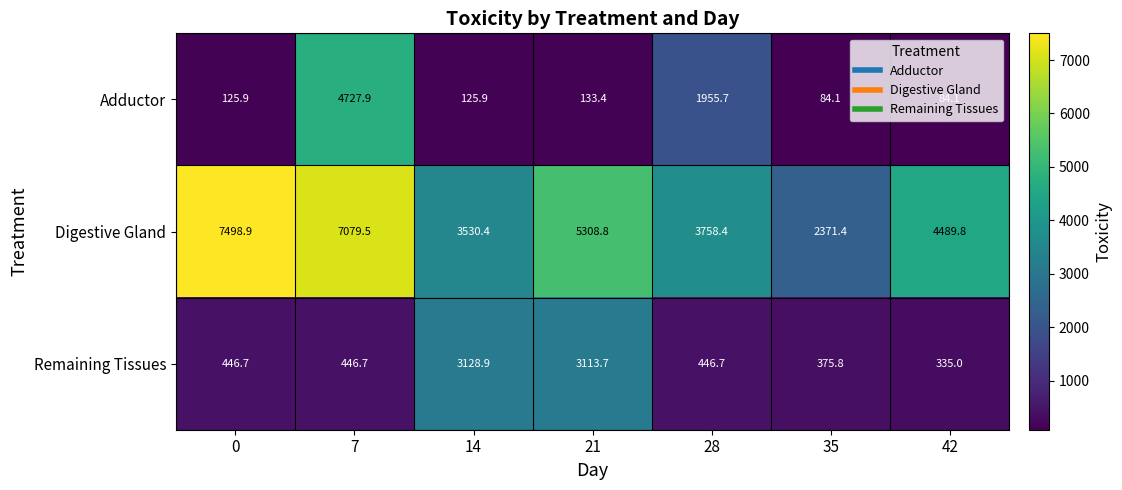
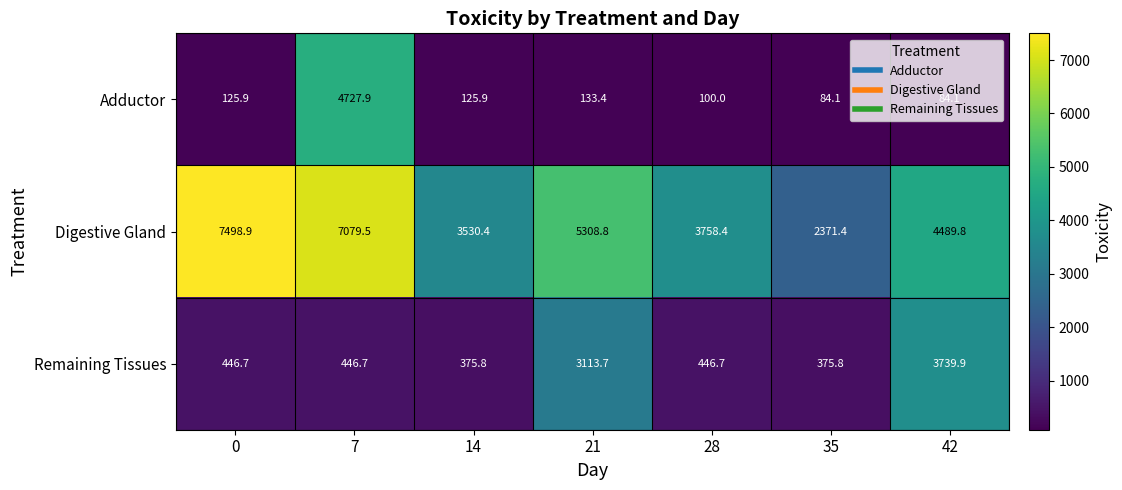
Adductor, 28: 1955.7 -> 100.0
Remaining Tissues, 14: 3128.9 -> 375.8
Remaining Tissues, 42: 335.0 -> 3739.9
